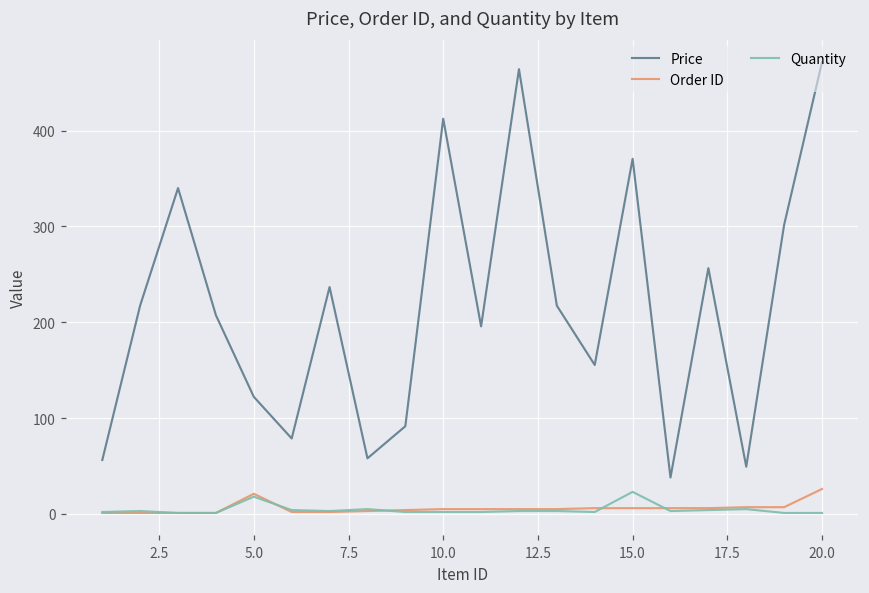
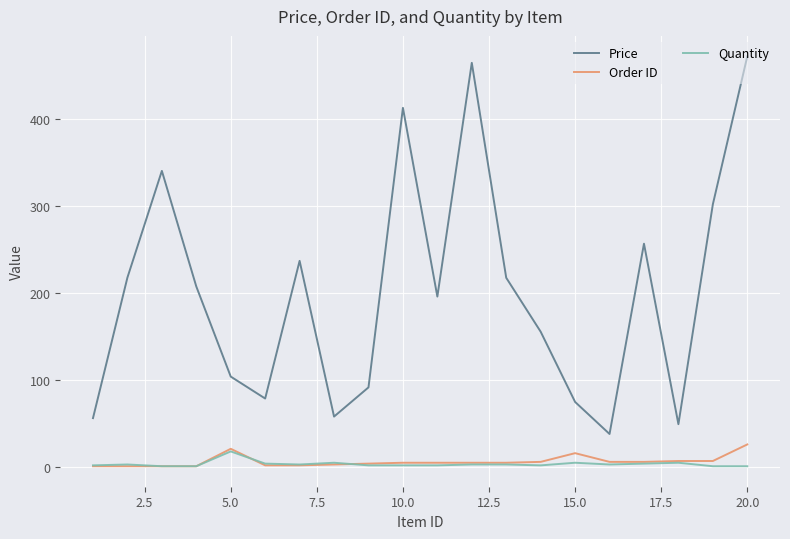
Price, 5.0: 120 -> 100
Price, 15.0: 370 -> 70
Order ID, 15.0: 10 -> 20
Quantity, 15.0: 20 -> 10
